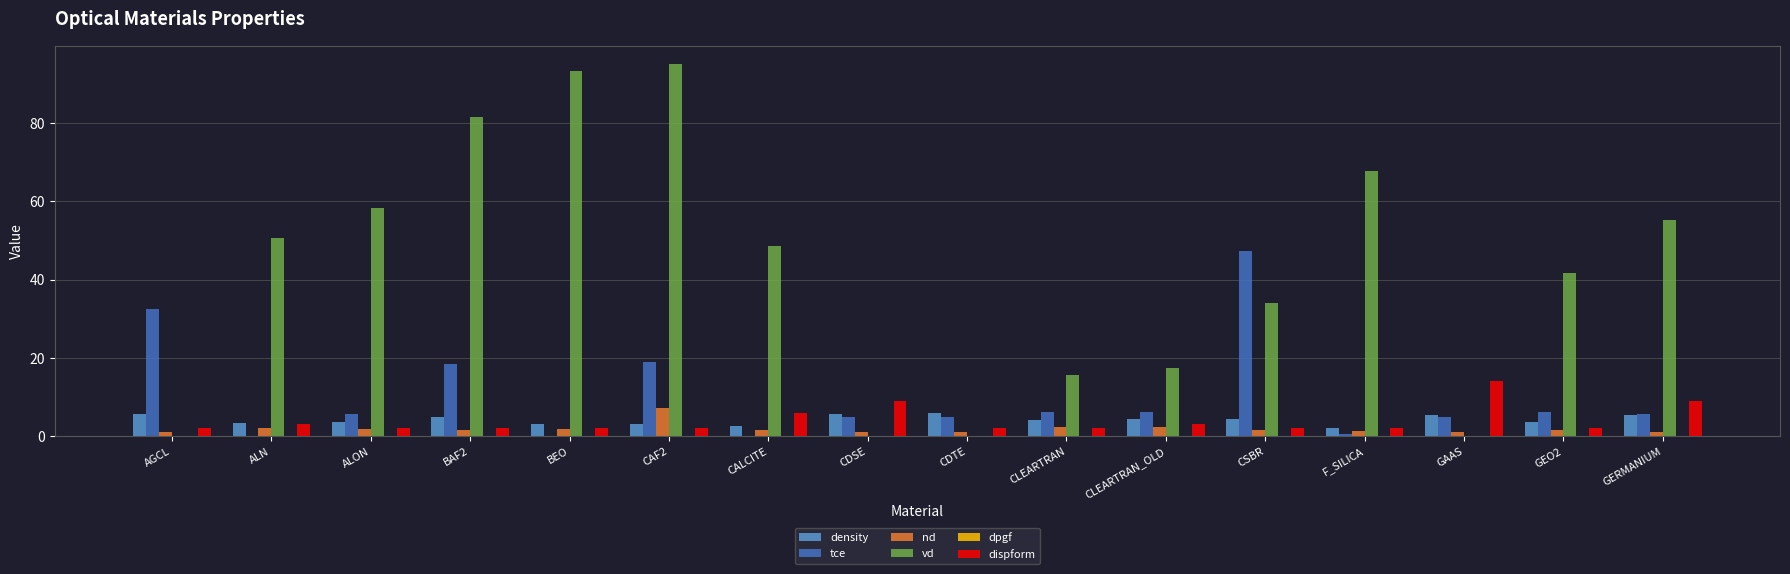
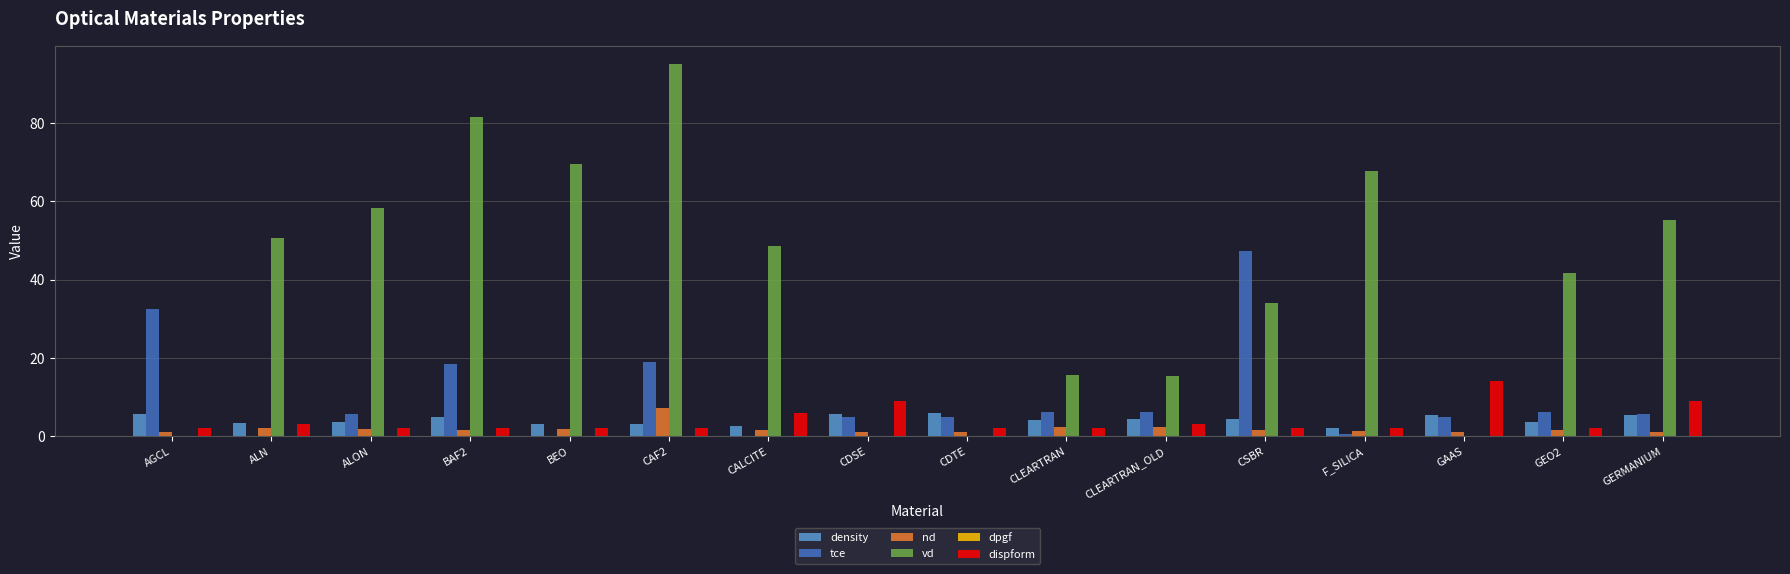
vd, BEO: 93 -> 69
vd, CLEARTRAN_OLD: 18 -> 15
